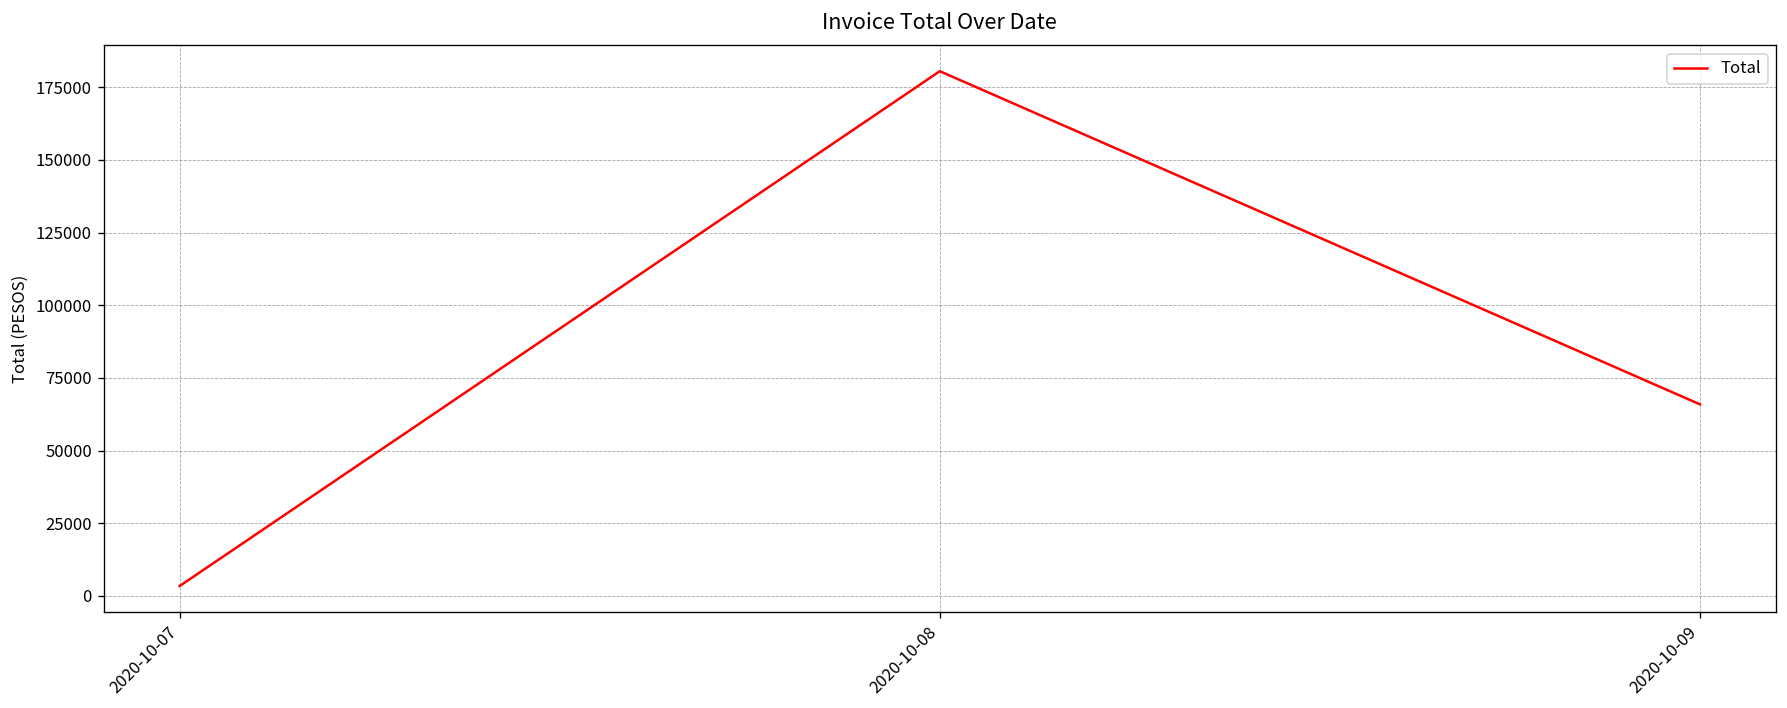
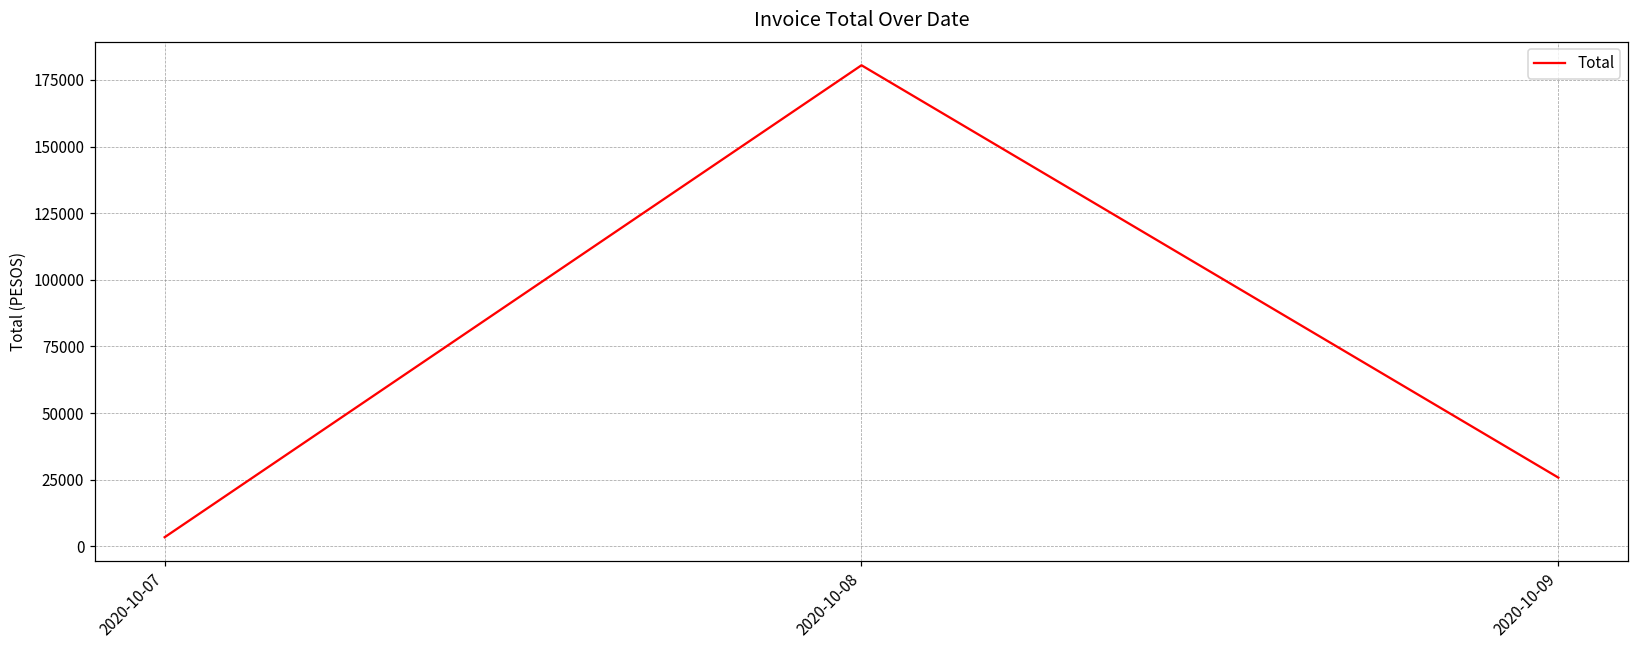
2020-10-09: 66000 -> 26000
